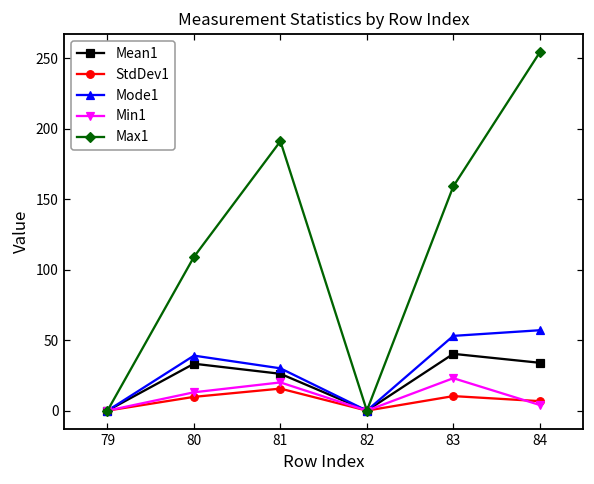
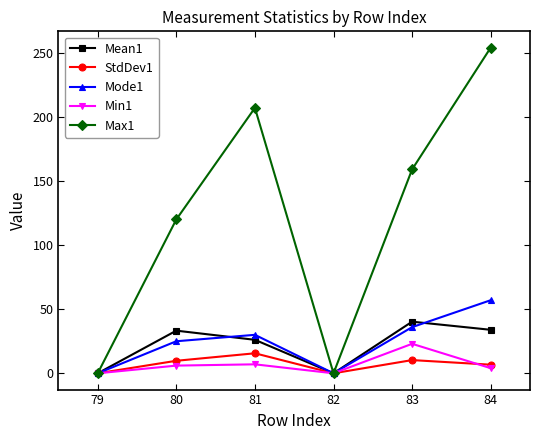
Mode1, 80: 39 -> 25
Min1, 80: 13 -> 6
Max1, 80: 109 -> 120
Min1, 81: 20 -> 7
Max1, 81: 191 -> 207
Mode1, 83: 53 -> 36
